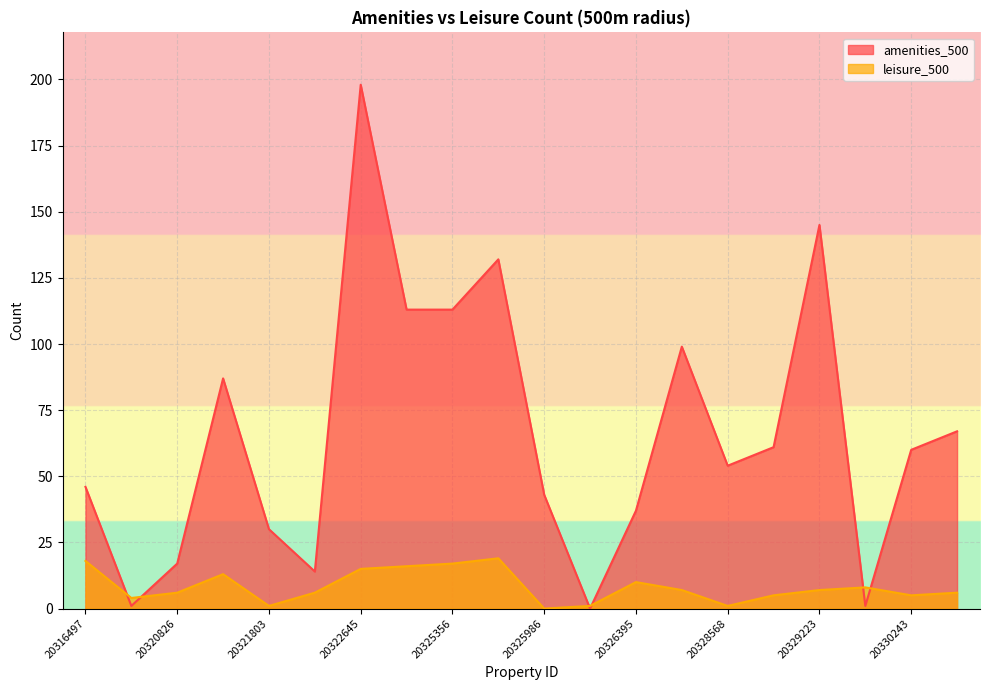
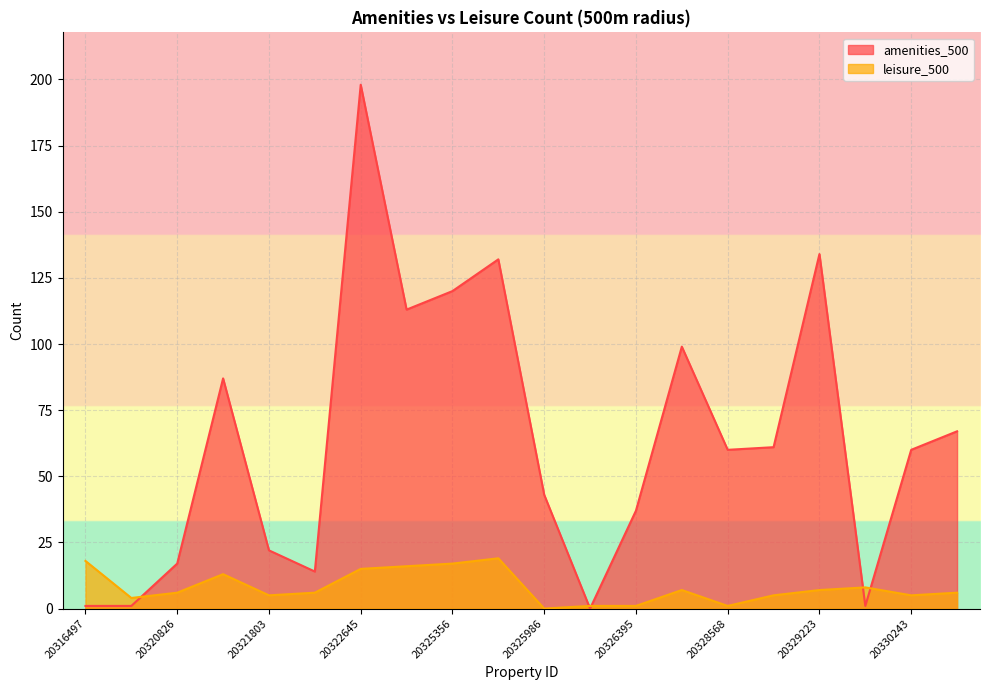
amenities_500, 20316497: 46 -> 1
amenities_500, 20321803: 30 -> 22
leisure_500, 20321803: 1 -> 5
amenities_500, 20325356: 113 -> 120
leisure_500, 20326395: 10 -> 1
amenities_500, 20328568: 54 -> 60
amenities_500, 20329223: 145 -> 134
